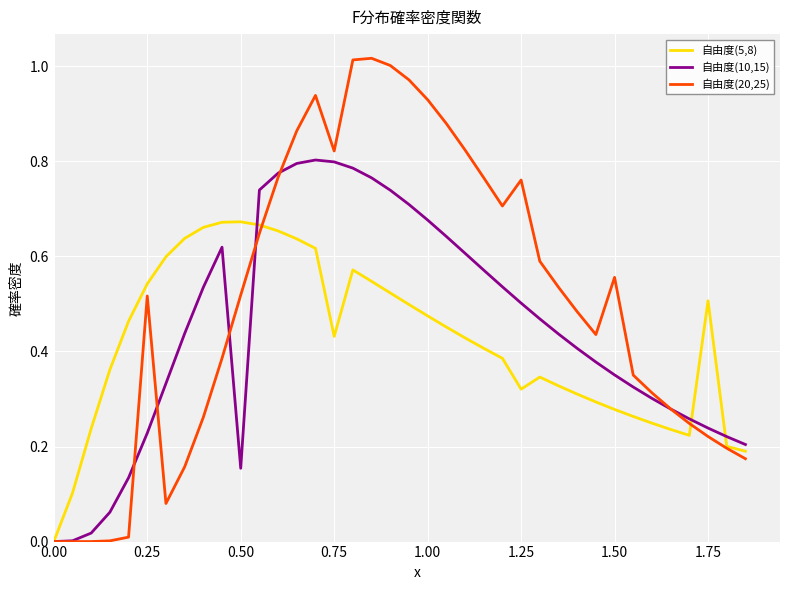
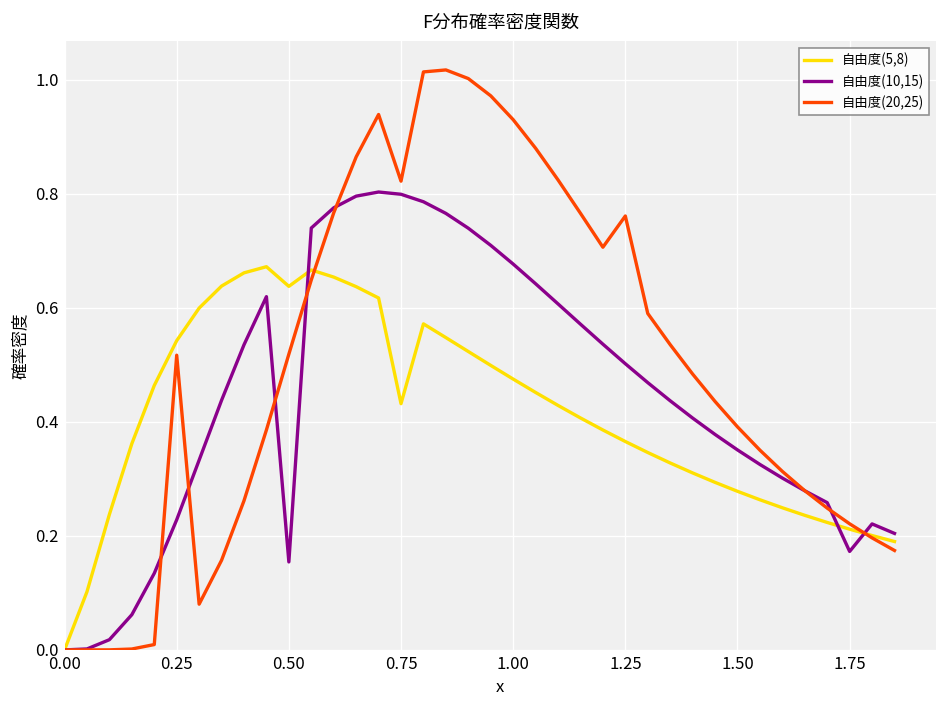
自由度(5,8), 0.50: 0.67 -> 0.64
自由度(5,8), 1.25: 0.32 -> 0.37
自由度(20,25), 1.50: 0.56 -> 0.39
自由度(5,8), 1.75: 0.51 -> 0.21
自由度(10,15), 1.75: 0.24 -> 0.17
